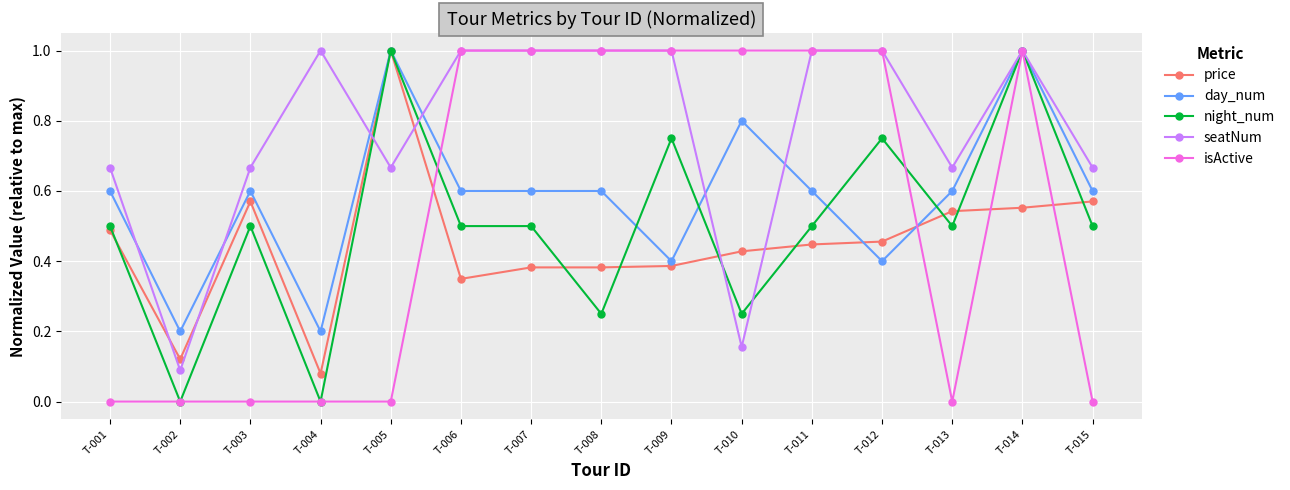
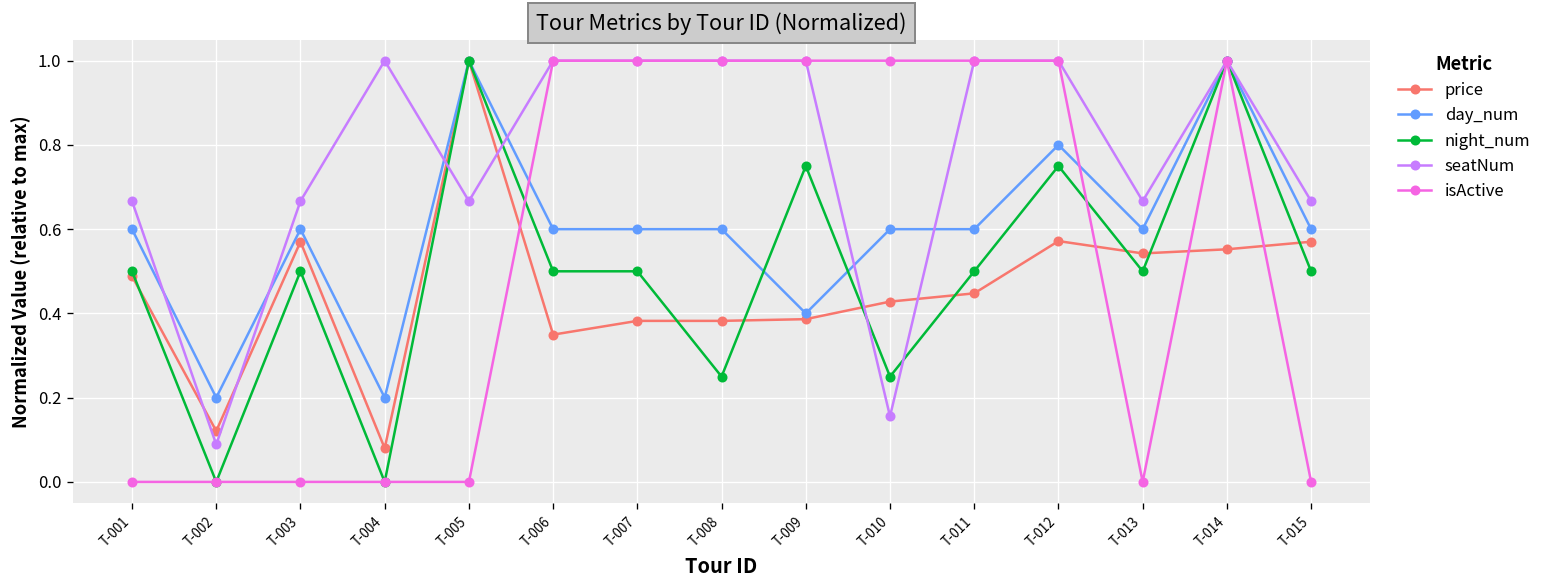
day_num, T-010: 0.80 -> 0.60
price, T-012: 0.46 -> 0.57
day_num, T-012: 0.40 -> 0.80
